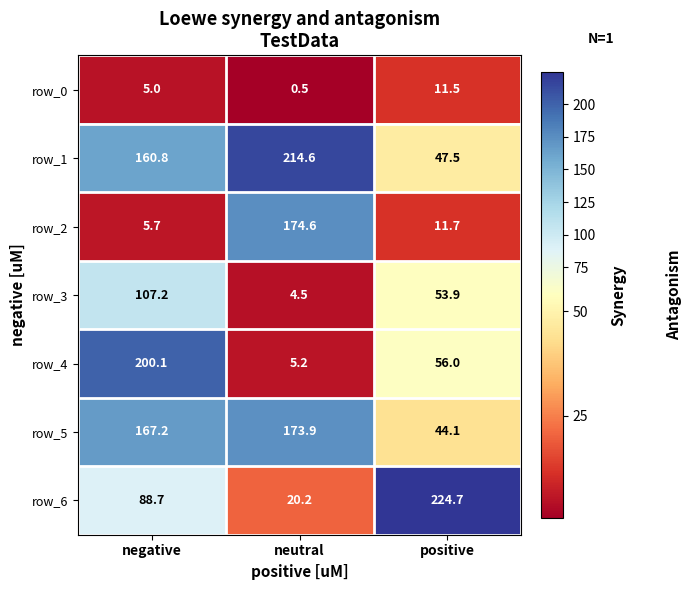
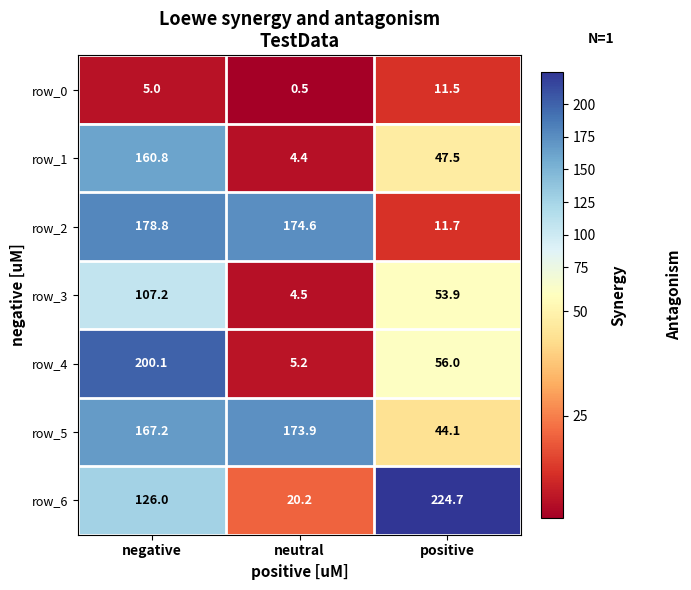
row_1, neutral: 214.6 -> 4.4
row_2, negative: 5.7 -> 178.8
row_6, negative: 88.7 -> 126.0
